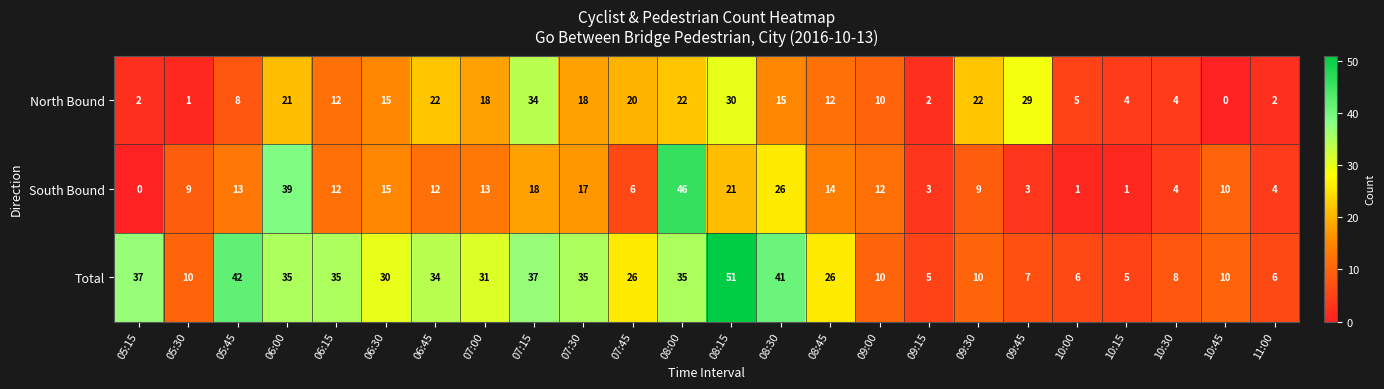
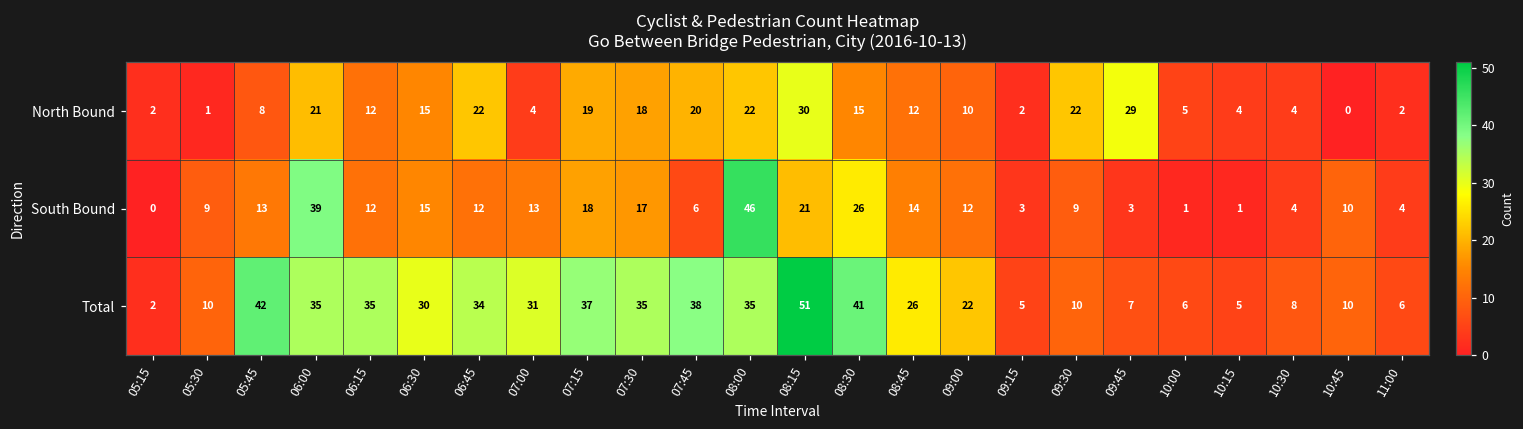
North Bound, 07:00: 18 -> 4
North Bound, 07:15: 34 -> 19
Total, 05:15: 37 -> 2
Total, 07:45: 26 -> 38
Total, 09:00: 10 -> 22
